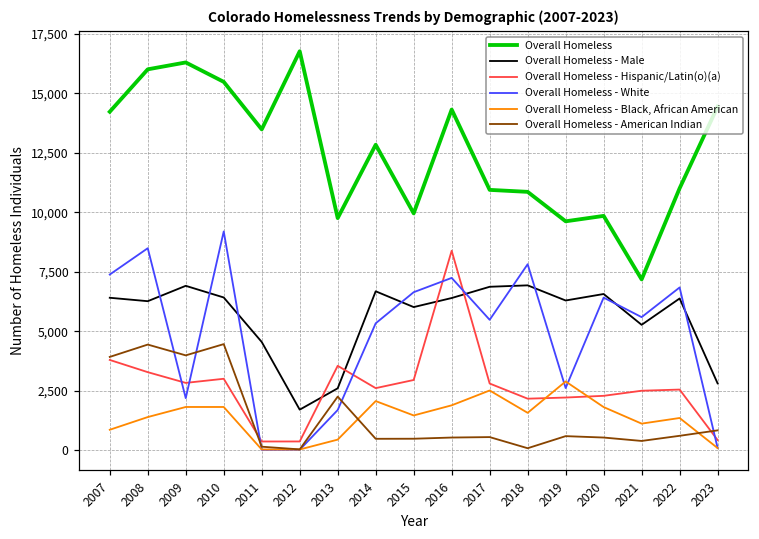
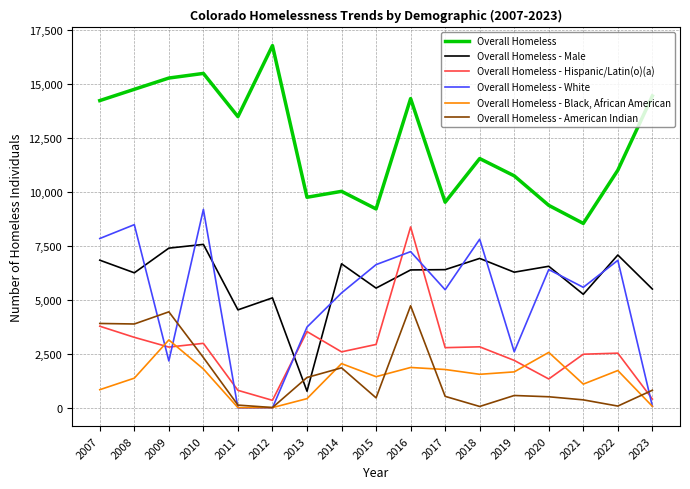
Overall Homeless - Male, 2007: 6,400 -> 6,800
Overall Homeless - White, 2007: 7,400 -> 7,800
Overall Homeless, 2008: 16,000 -> 14,700
Overall Homeless - American Indian, 2008: 4,400 -> 3,900
Overall Homeless, 2009: 16,300 -> 15,300
Overall Homeless - Male, 2009: 6,900 -> 7,400
Overall Homeless - Black, African American, 2009: 1,800 -> 3,200
Overall Homeless - American Indian, 2009: 4,000 -> 4,500
Overall Homeless - Male, 2010: 6,400 -> 7,600
Overall Homeless - American Indian, 2010: 4,500 -> 2,300
Overall Homeless - Hispanic/Latin(o)(a), 2011: 400 -> 800
Overall Homeless - Male, 2012: 1,700 -> 5,100
Overall Homeless - Male, 2013: 2,600 -> 800
Overall Homeless - White, 2013: 1,700 -> 3,800
Overall Homeless - American Indian, 2013: 2,200 -> 1,400
Overall Homeless, 2014: 12,800 -> 10,000
Overall Homeless - American Indian, 2014: 500 -> 1,900
Overall Homeless, 2015: 10,000 -> 9,200
Overall Homeless - Male, 2015: 6,000 -> 5,600
Overall Homeless - American Indian, 2016: 500 -> 4,700
Overall Homeless, 2017: 10,900 -> 9,500
Overall Homeless - Male, 2017: 6,900 -> 6,400
Overall Homeless - Black, African American, 2017: 2,500 -> 1,800
Overall Homeless, 2018: 10,900 -> 11,500
Overall Homeless - Hispanic/Latin(o)(a), 2018: 2,200 -> 2,800
Overall Homeless, 2019: 9,600 -> 10,700
Overall Homeless - Black, African American, 2019: 2,900 -> 1,700
Overall Homeless, 2020: 9,800 -> 9,400
Overall Homeless - Hispanic/Latin(o)(a), 2020: 2,300 -> 1,400
Overall Homeless - Black, African American, 2020: 1,800 -> 2,600
Overall Homeless, 2021: 7,200 -> 8,500
Overall Homeless - Male, 2022: 6,400 -> 7,100
Overall Homeless - Black, African American, 2022: 1,300 -> 1,700
Overall Homeless - American Indian, 2022: 600 -> 100
Overall Homeless - Male, 2023: 2,800 -> 5,500
